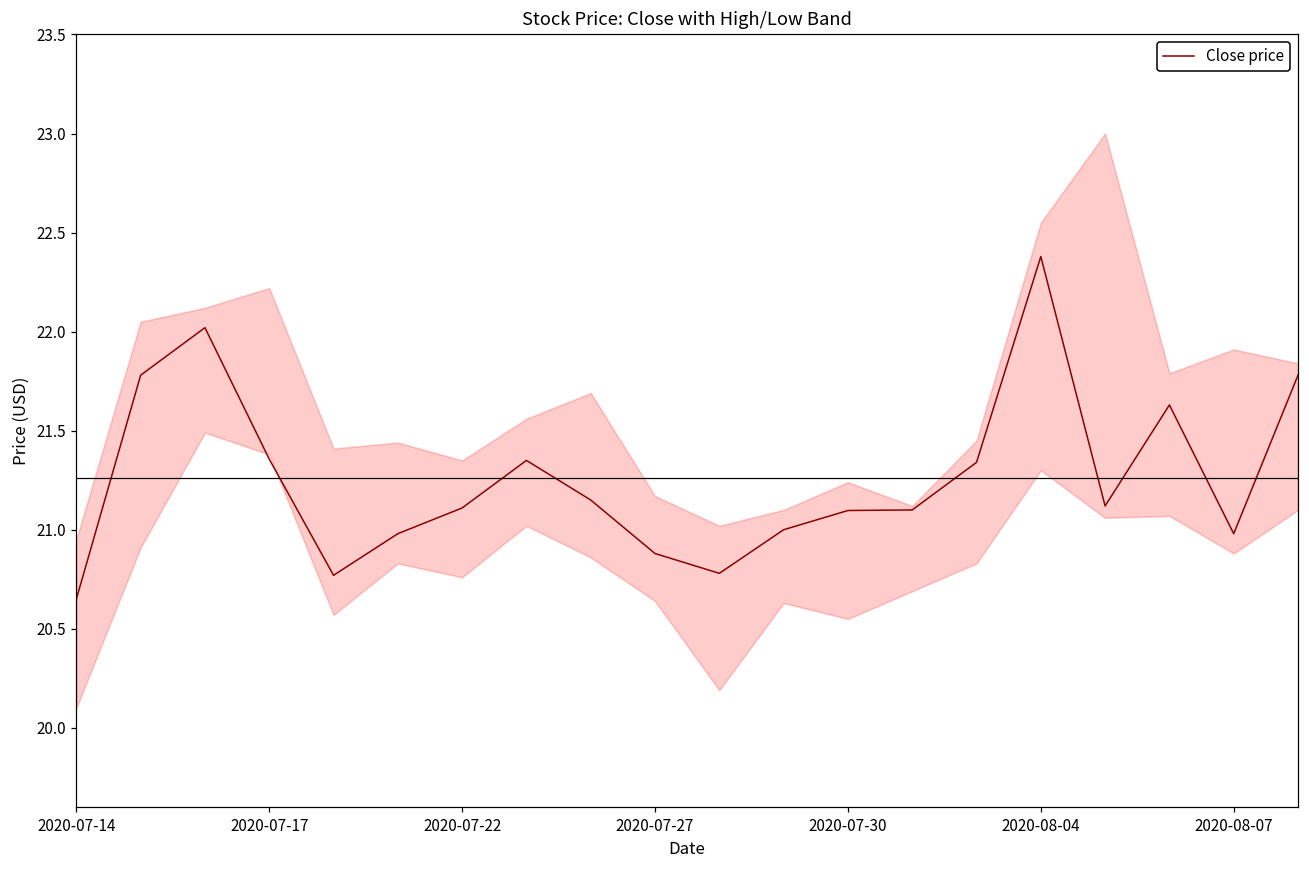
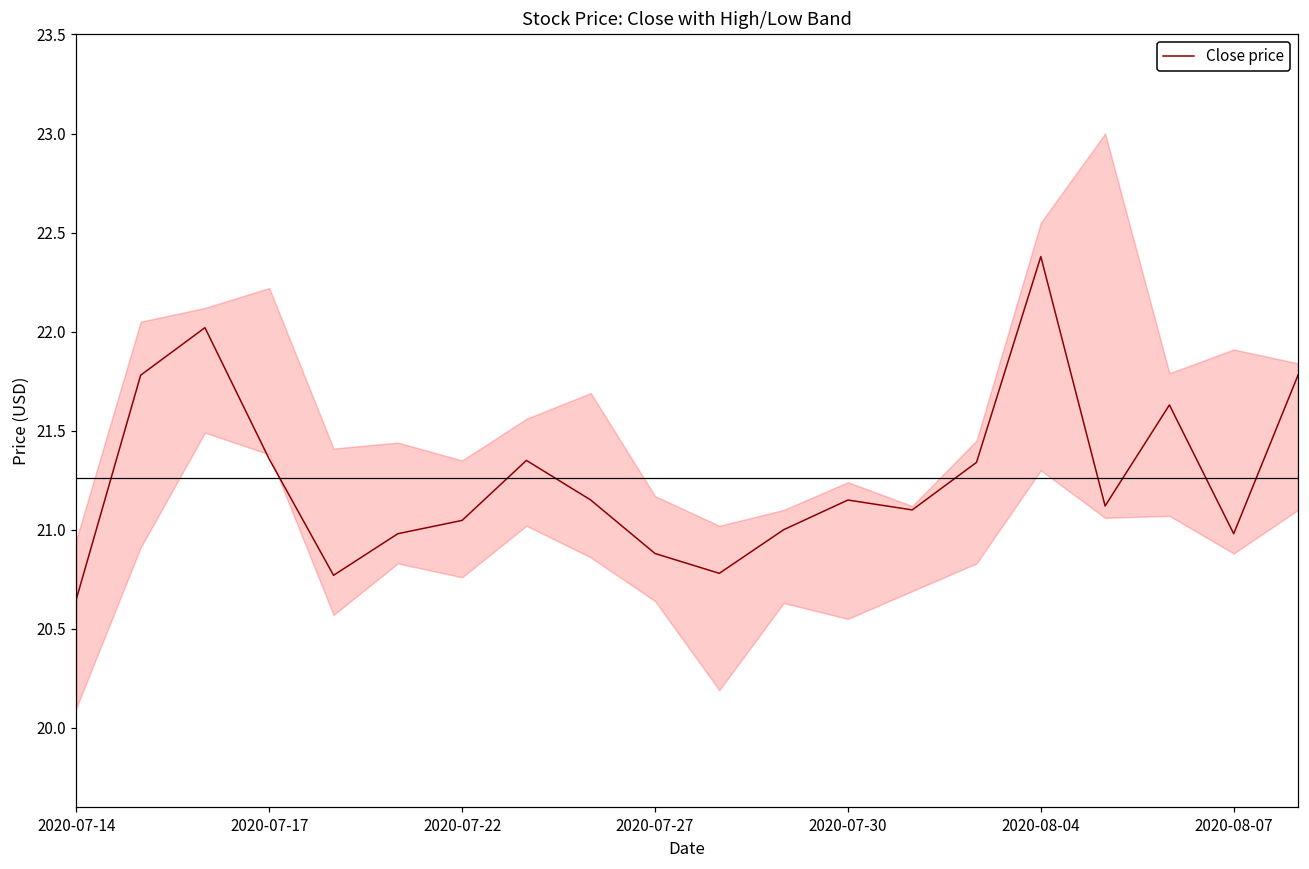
Close price, 2020-07-22: 21.11 -> 21.05
Close price, 2020-07-30: 21.10 -> 21.15
